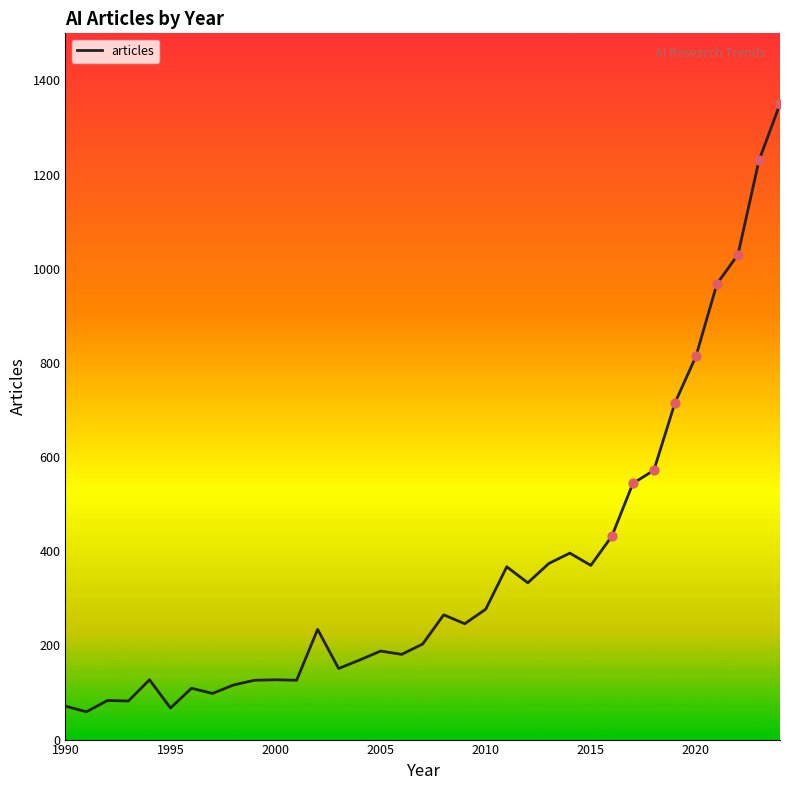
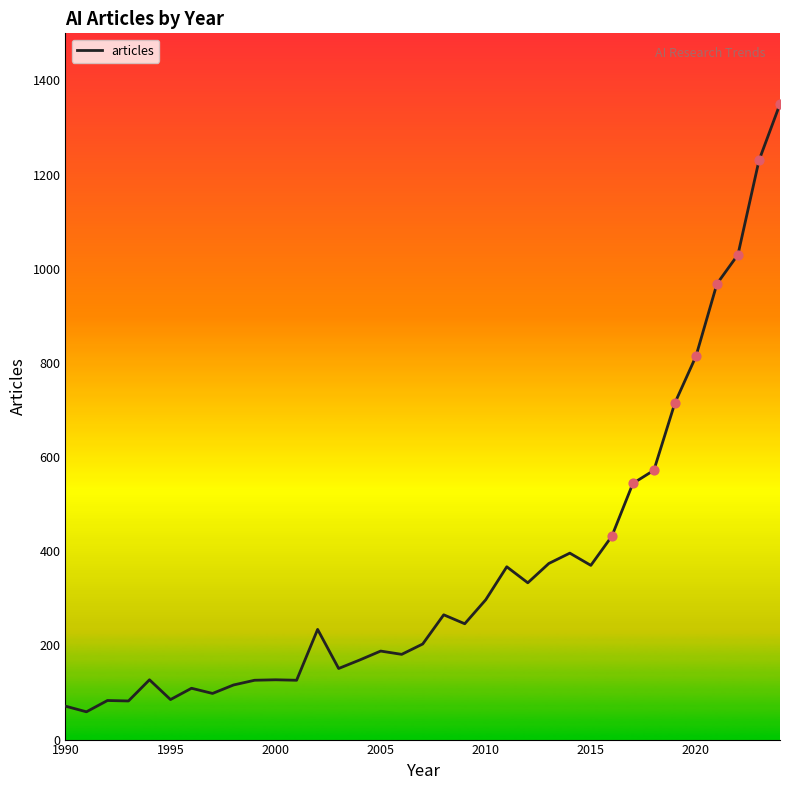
articles, 1995: 70 -> 90
articles, 2010: 280 -> 300
